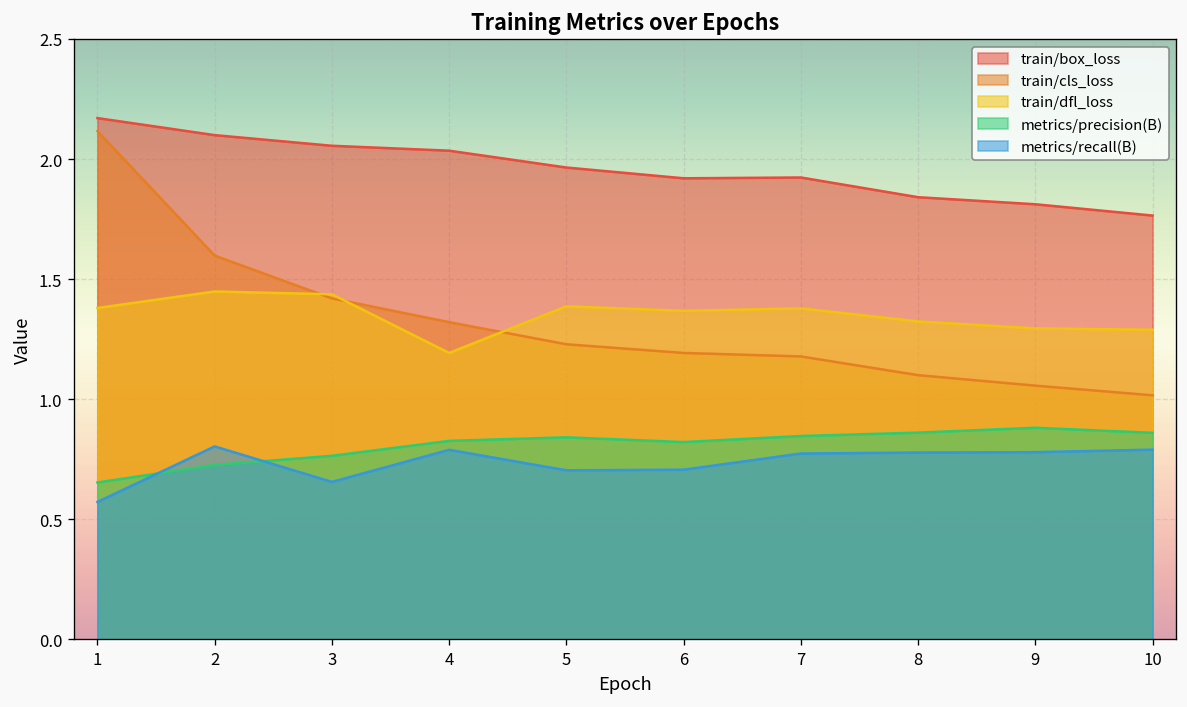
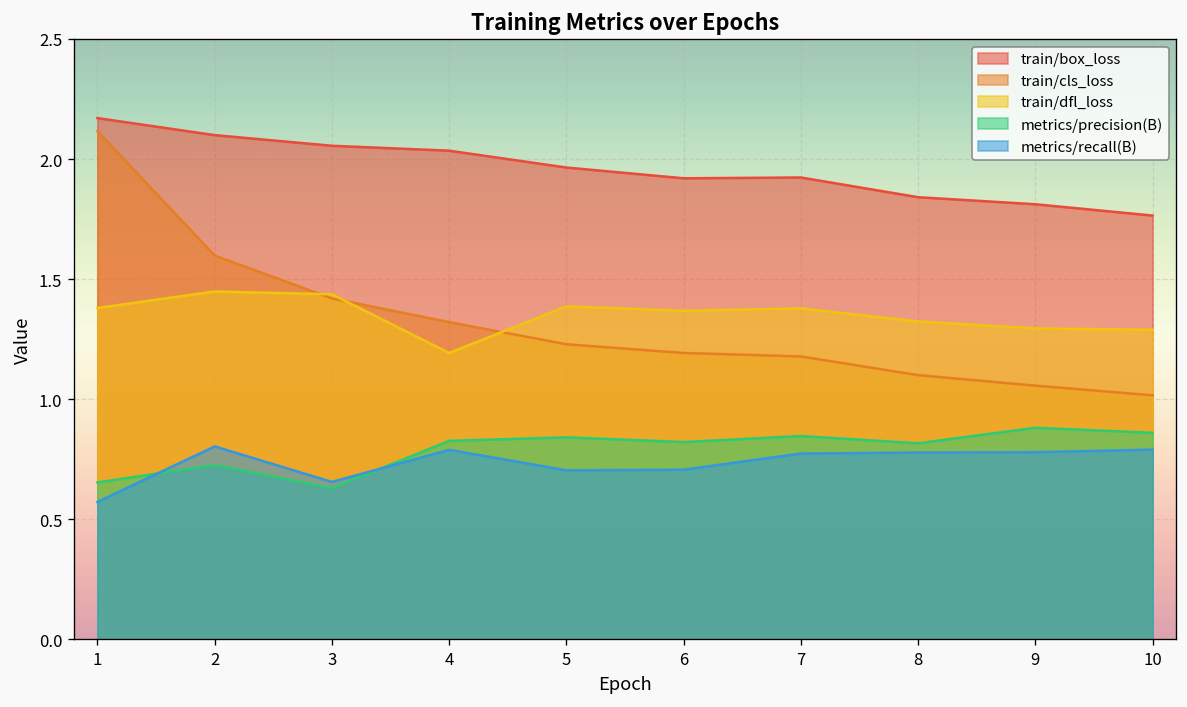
metrics/precision(B), 3: 0.76 -> 0.63
metrics/precision(B), 8: 0.86 -> 0.82
